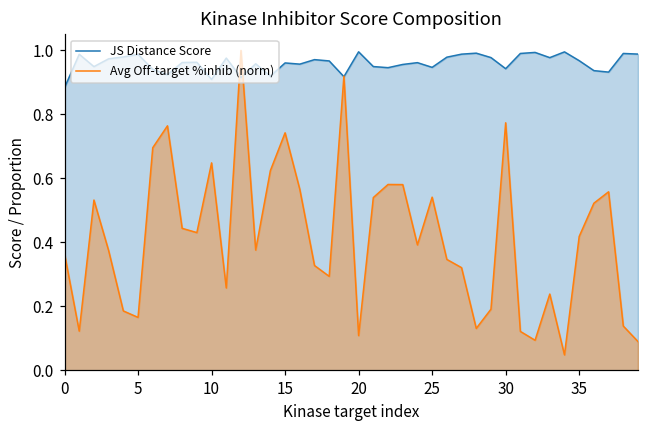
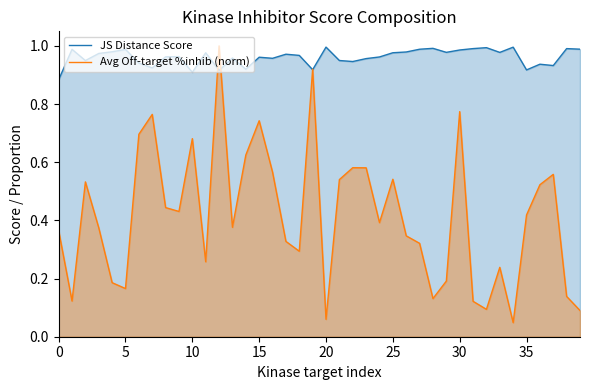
Avg Off-target %inhib (norm), 10: 0.65 -> 0.68
Avg Off-target %inhib (norm), 20: 0.11 -> 0.06
JS Distance Score, 25: 0.95 -> 0.98
JS Distance Score, 30: 0.94 -> 0.99
JS Distance Score, 35: 0.97 -> 0.92
